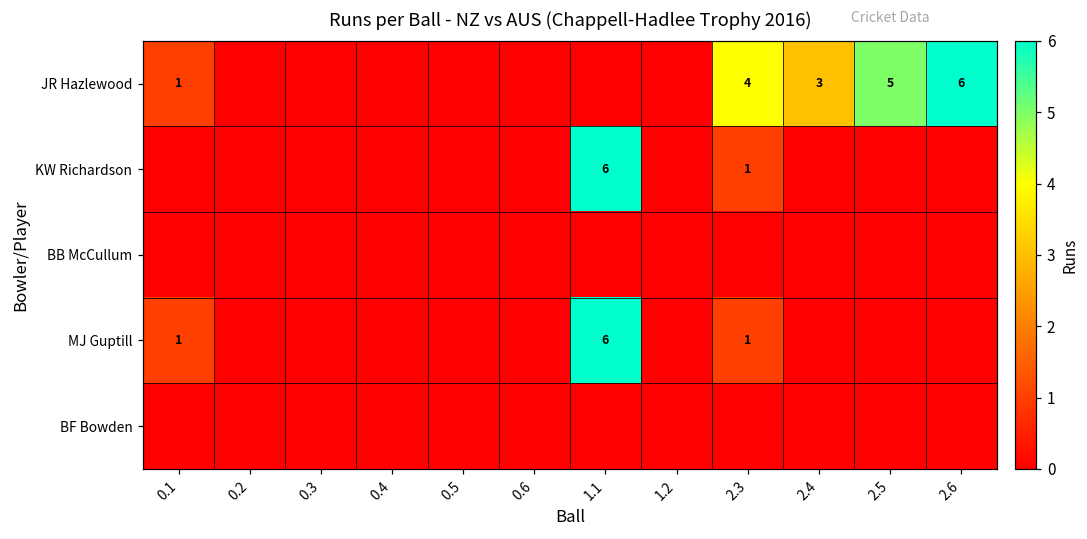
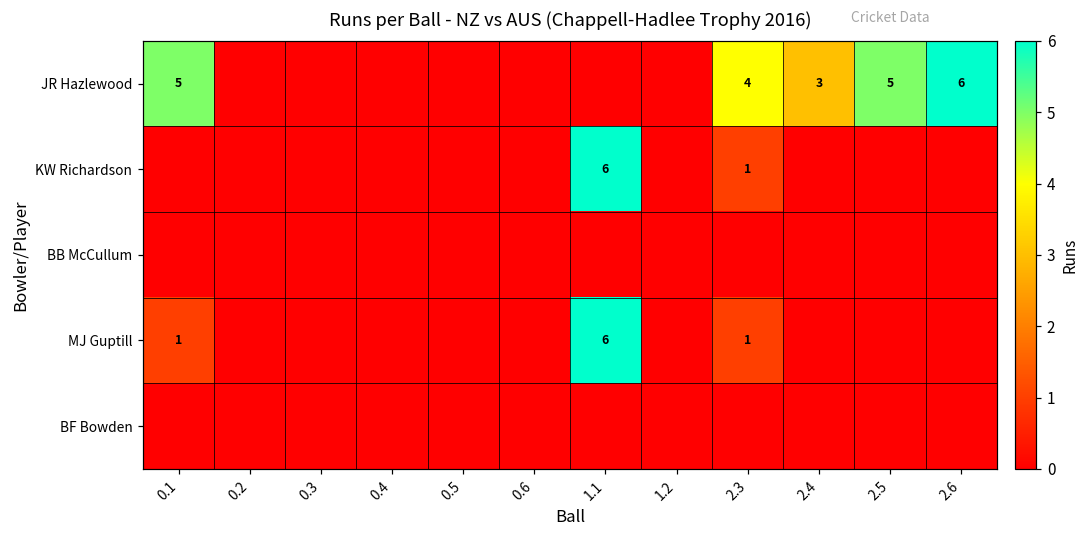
JR Hazlewood, 0.1: 1 -> 5
